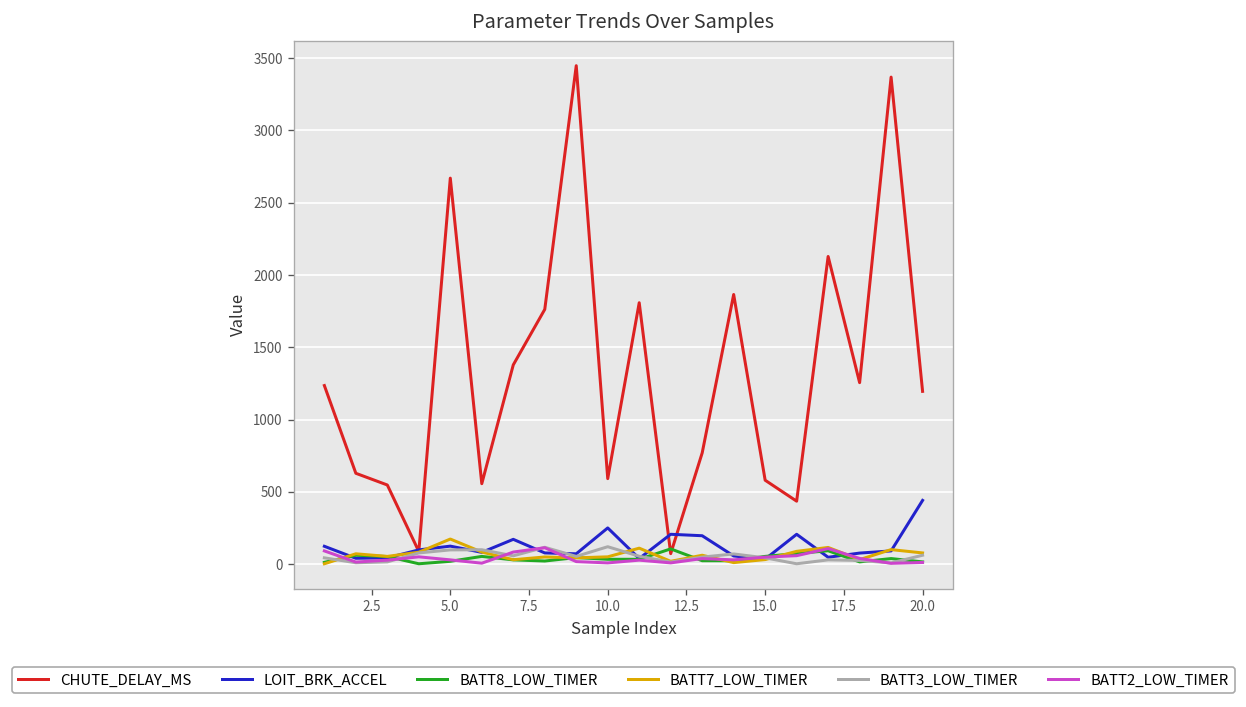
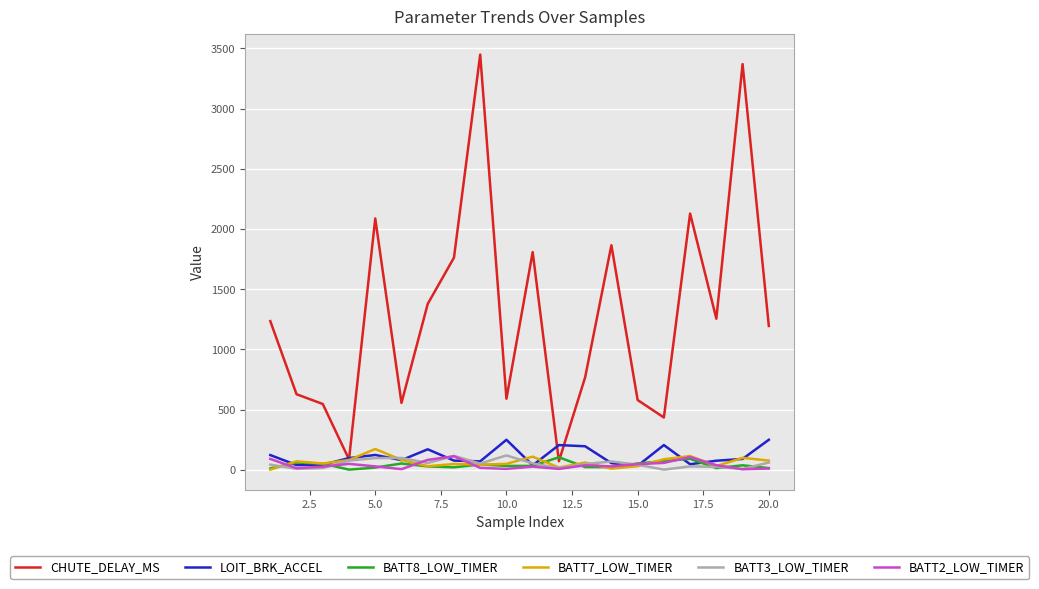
CHUTE_DELAY_MS, 5.0: 2670 -> 2090
LOIT_BRK_ACCEL, 20.0: 440 -> 250
